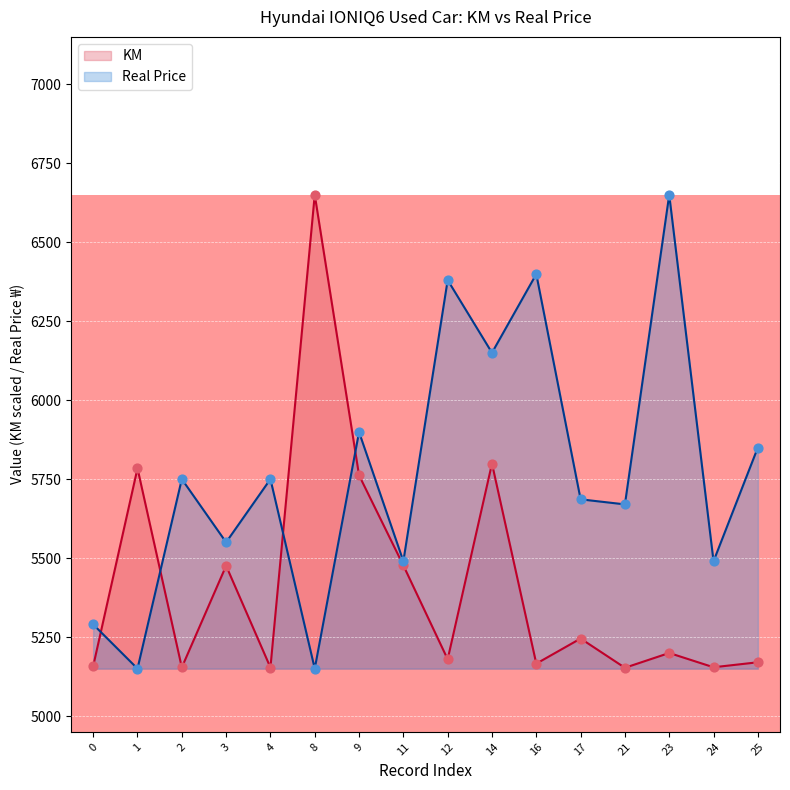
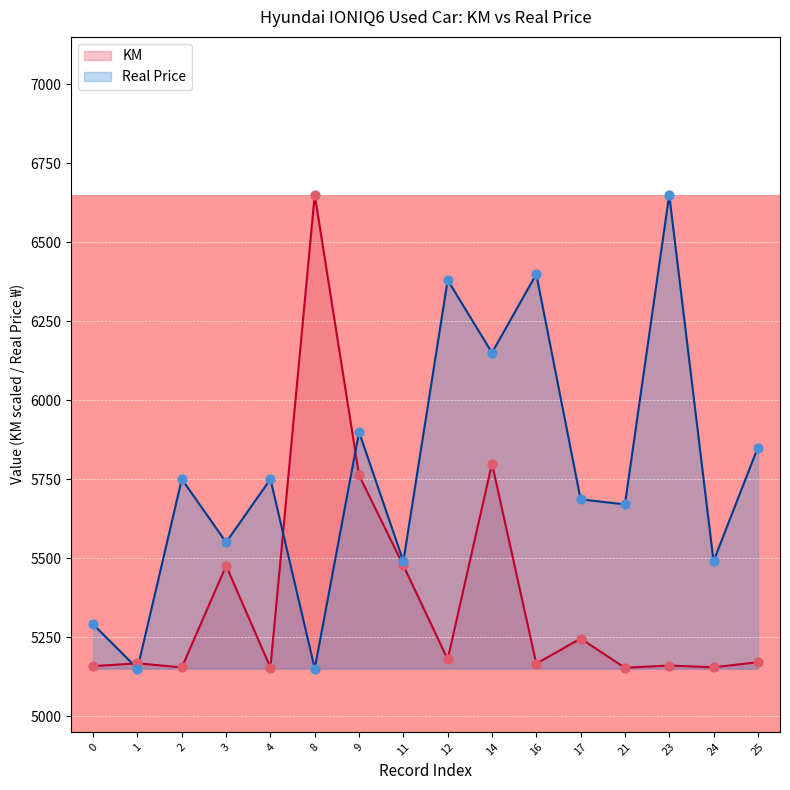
KM, 1: 5780 -> 5170
KM, 23: 5200 -> 5160
